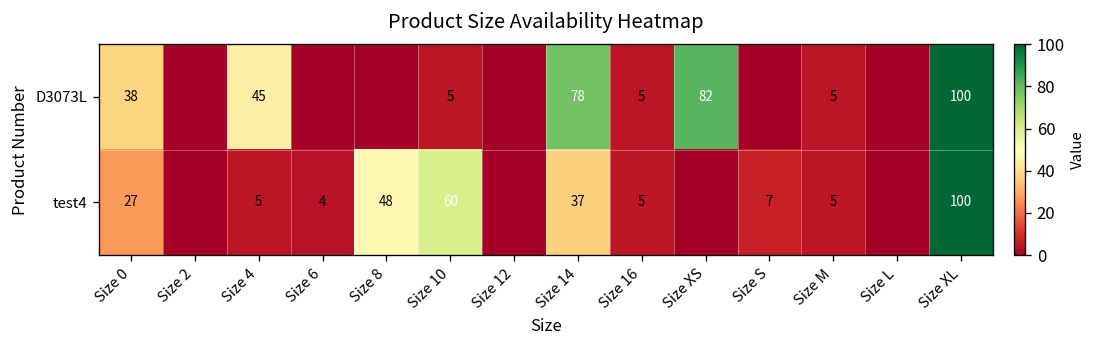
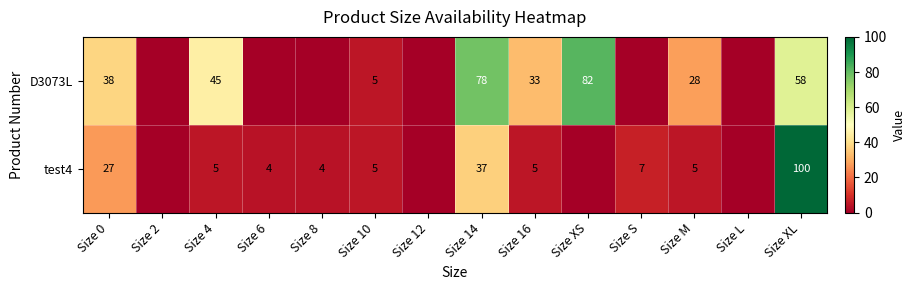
D3073L, Size 16: 5 -> 33
D3073L, Size M: 5 -> 28
D3073L, Size XL: 100 -> 58
test4, Size 8: 48 -> 4
test4, Size 10: 60 -> 5
